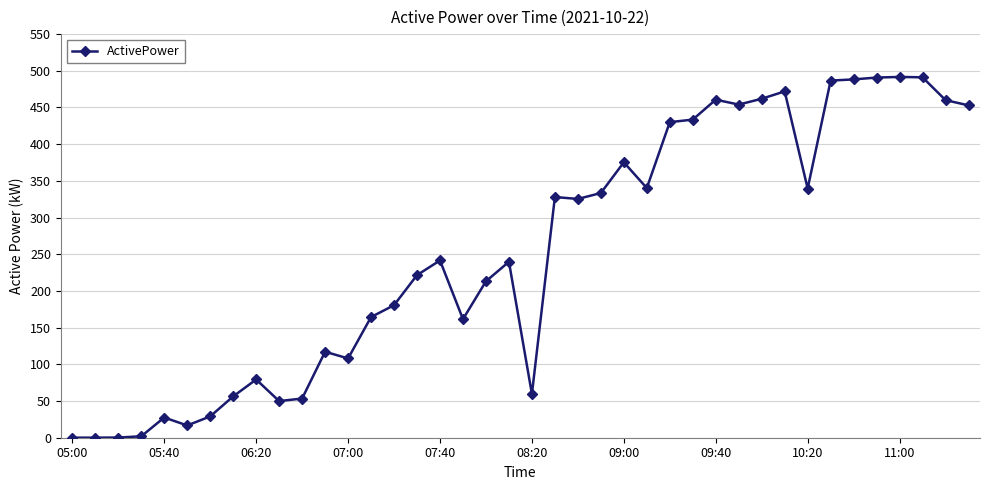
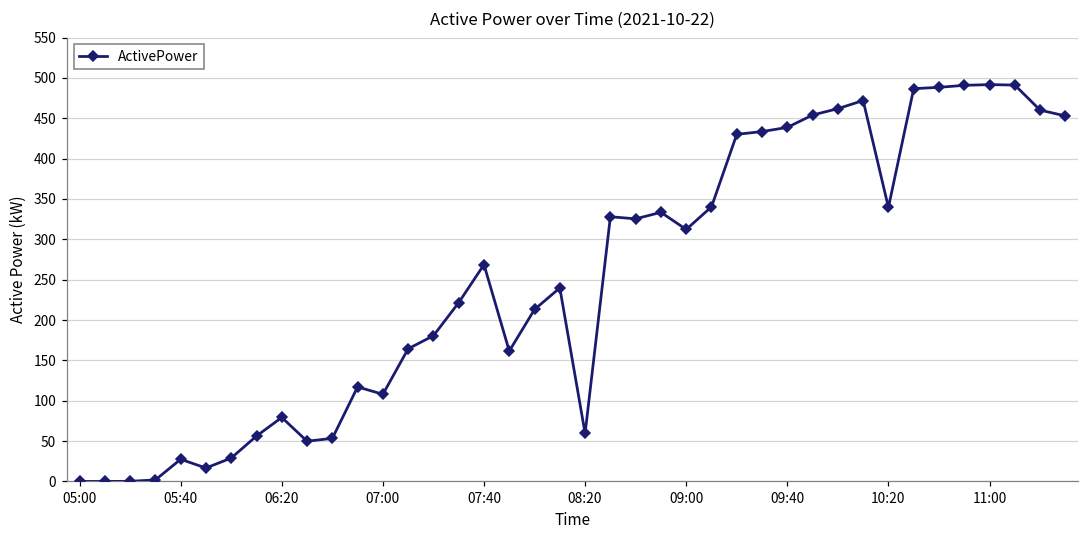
07:40: 240 -> 270
09:00: 380 -> 310
09:40: 460 -> 440
